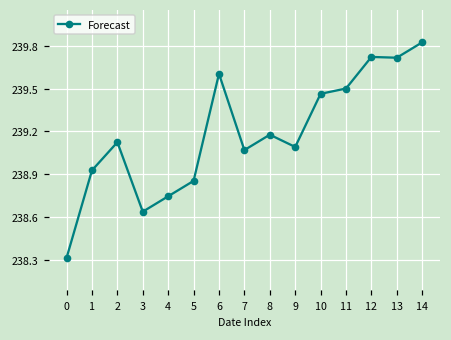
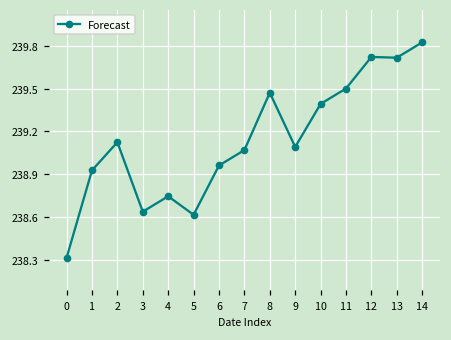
5: 238.85 -> 238.61
6: 239.60 -> 238.96
8: 239.18 -> 239.47
10: 239.46 -> 239.39
